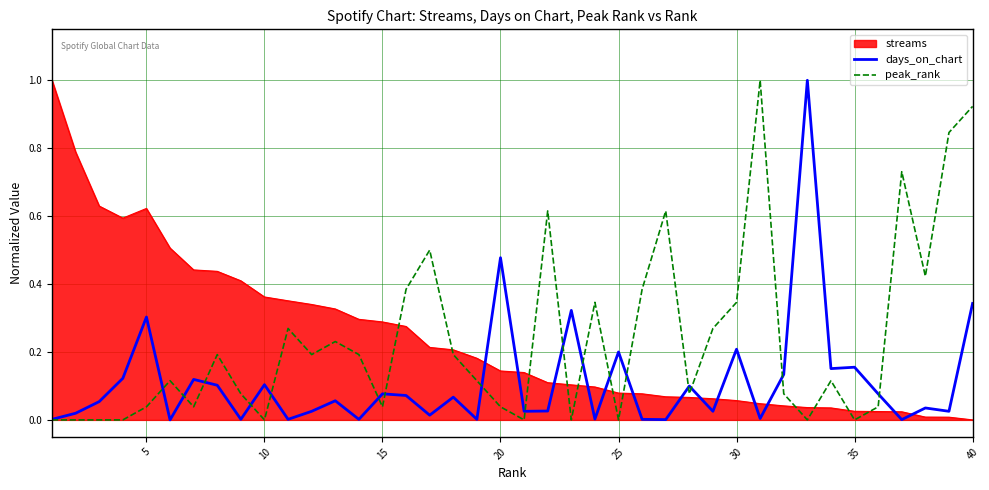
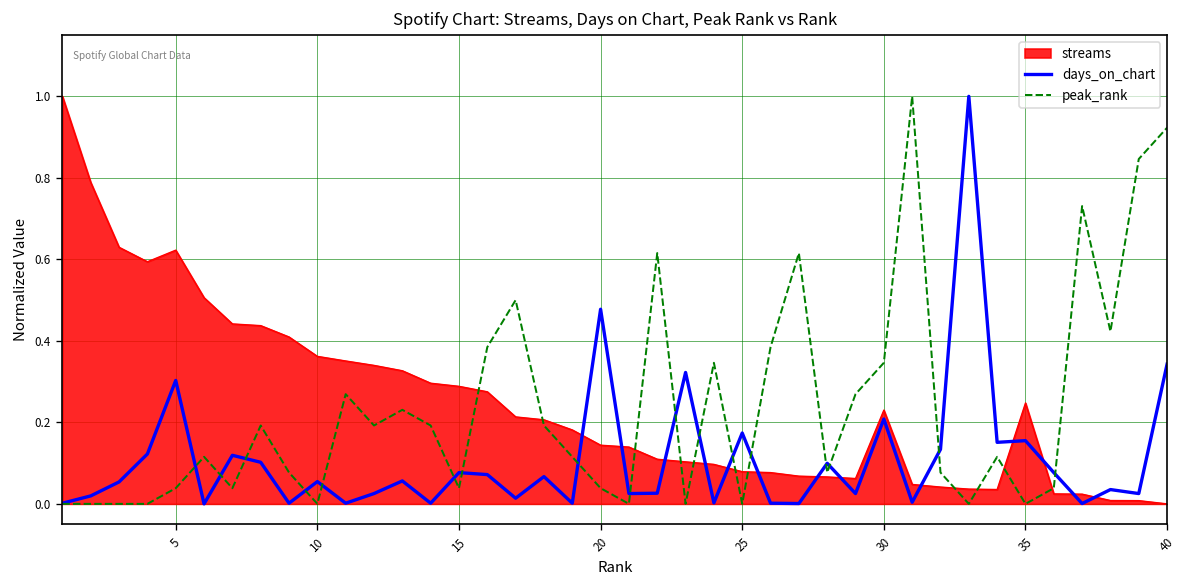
days_on_chart, 10: 0.10 -> 0.05
days_on_chart, 25: 0.20 -> 0.17
streams, 30: 0.06 -> 0.23
streams, 35: 0.03 -> 0.25
